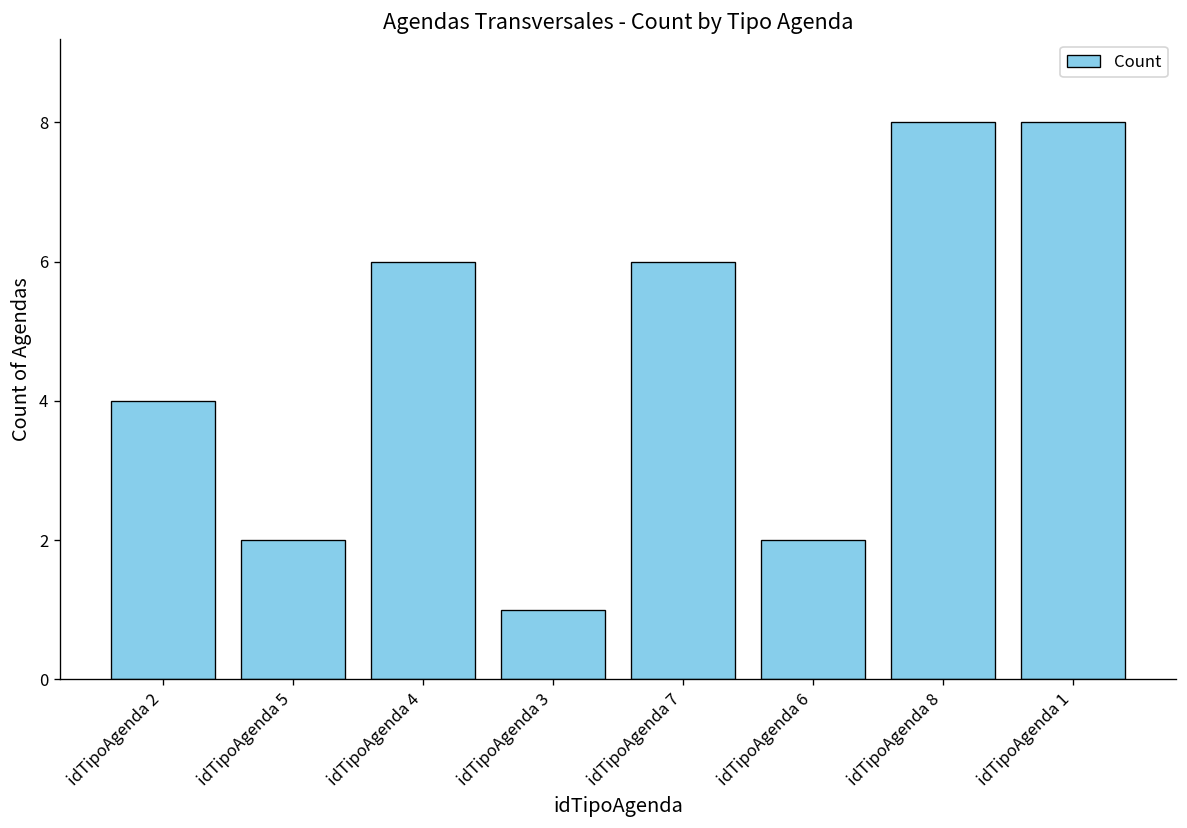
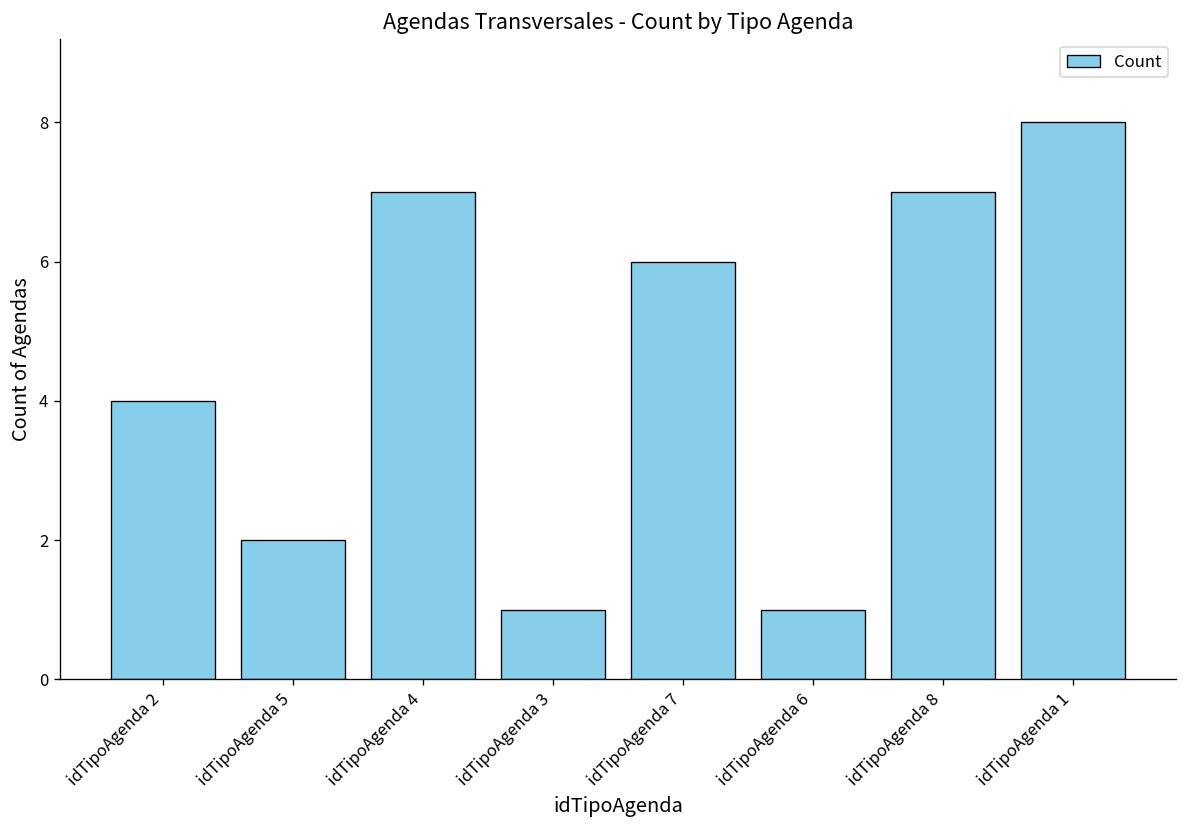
idTipoAgenda 4: 6 -> 7
idTipoAgenda 6: 2 -> 1
idTipoAgenda 8: 8 -> 7
